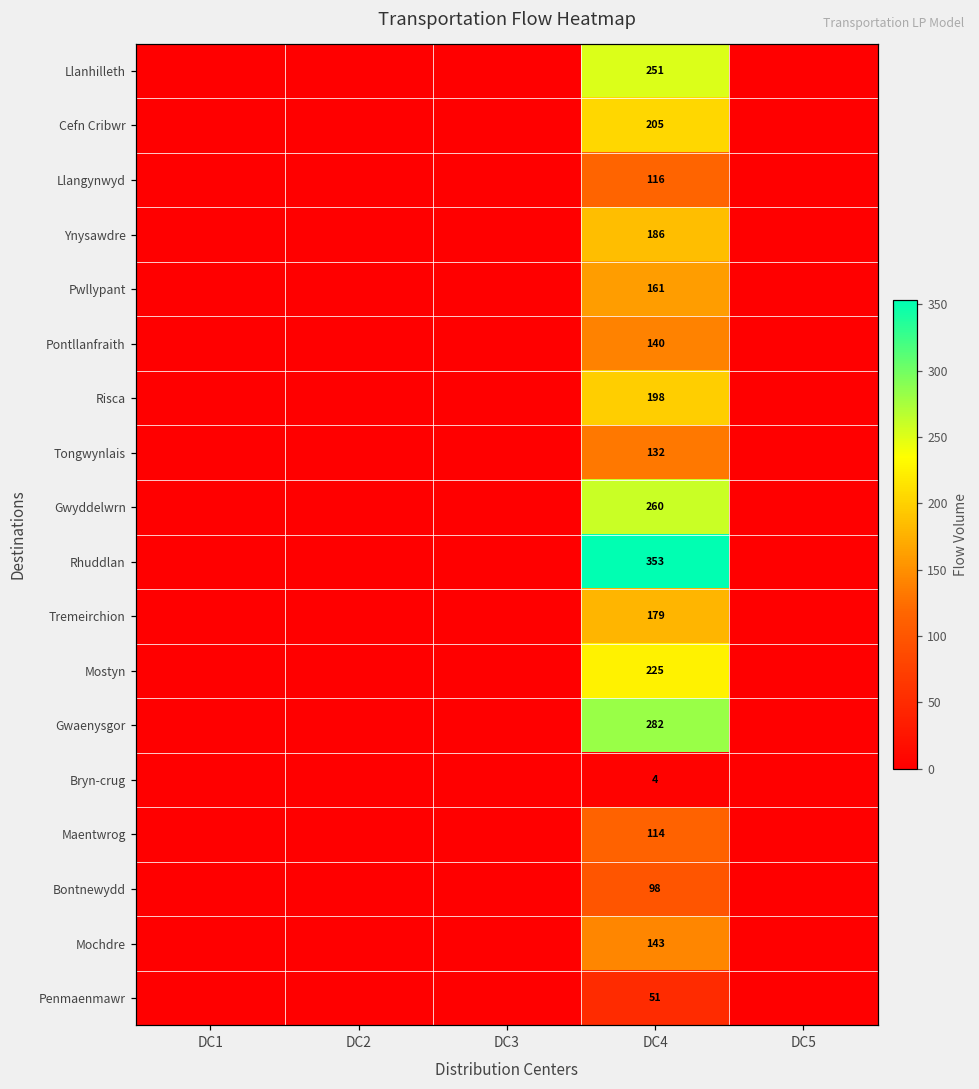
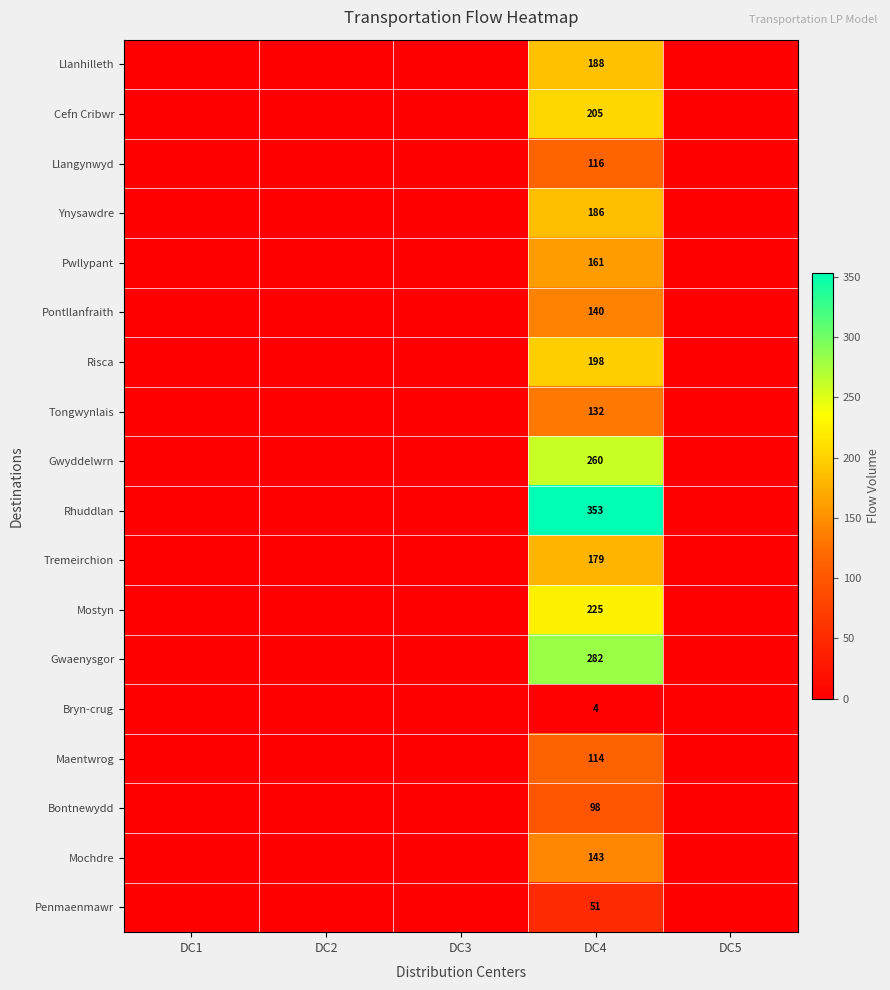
Llanhilleth, DC4: 251 -> 188
